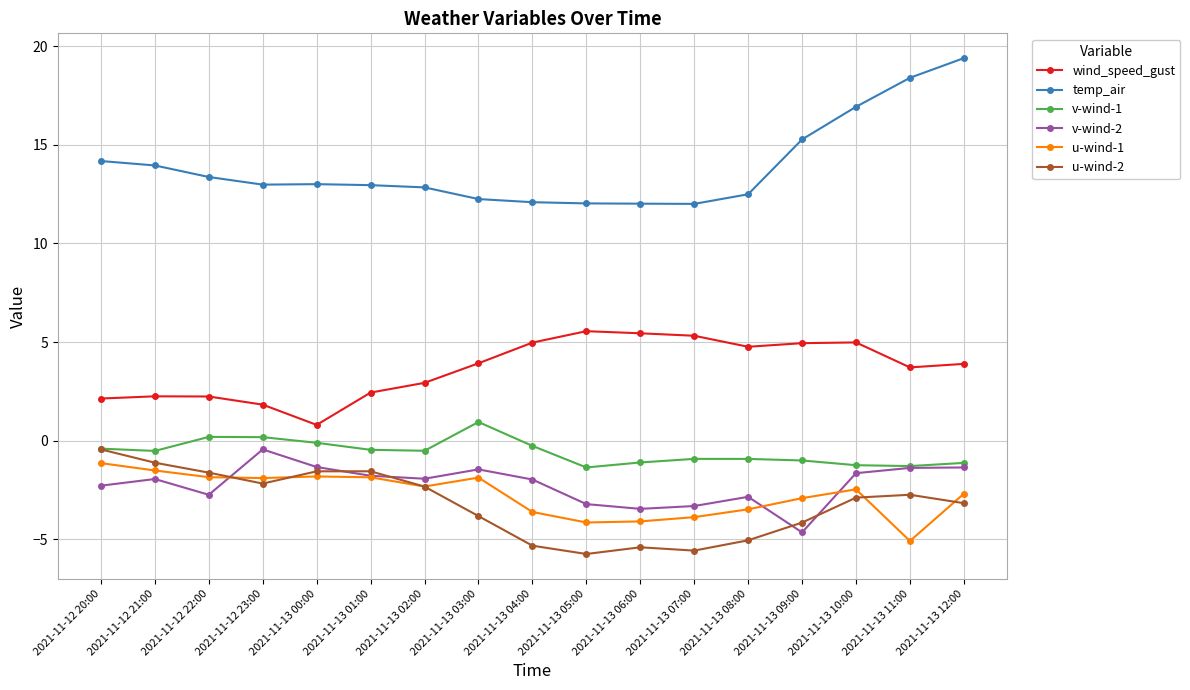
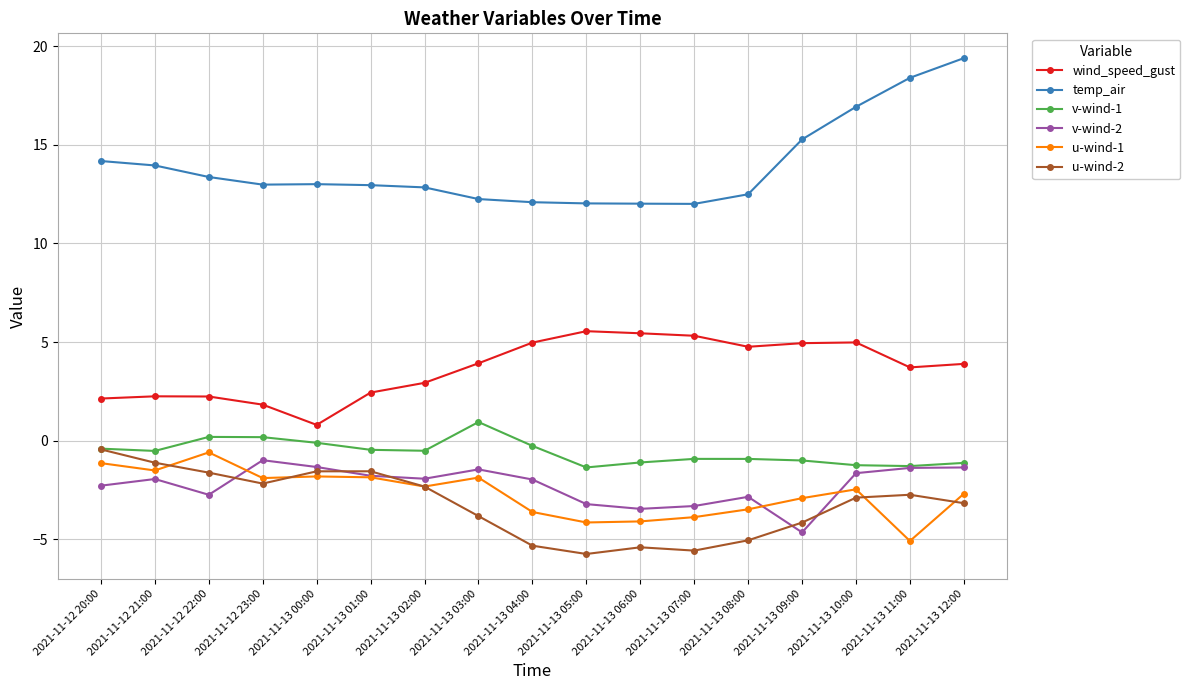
u-wind-1, 2021-11-12 22:00: -1.9 -> -0.6
v-wind-2, 2021-11-12 23:00: -0.4 -> -1.0
